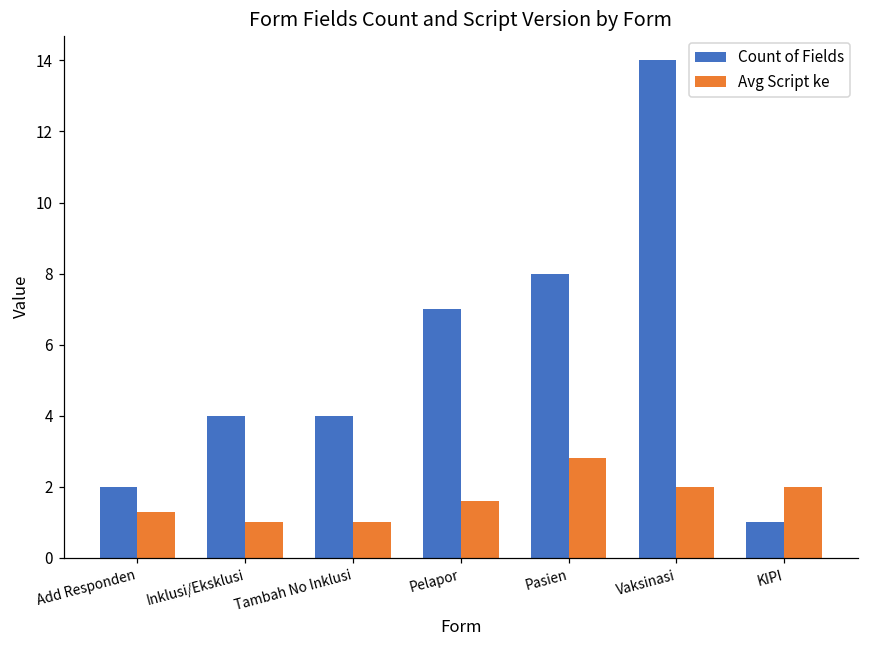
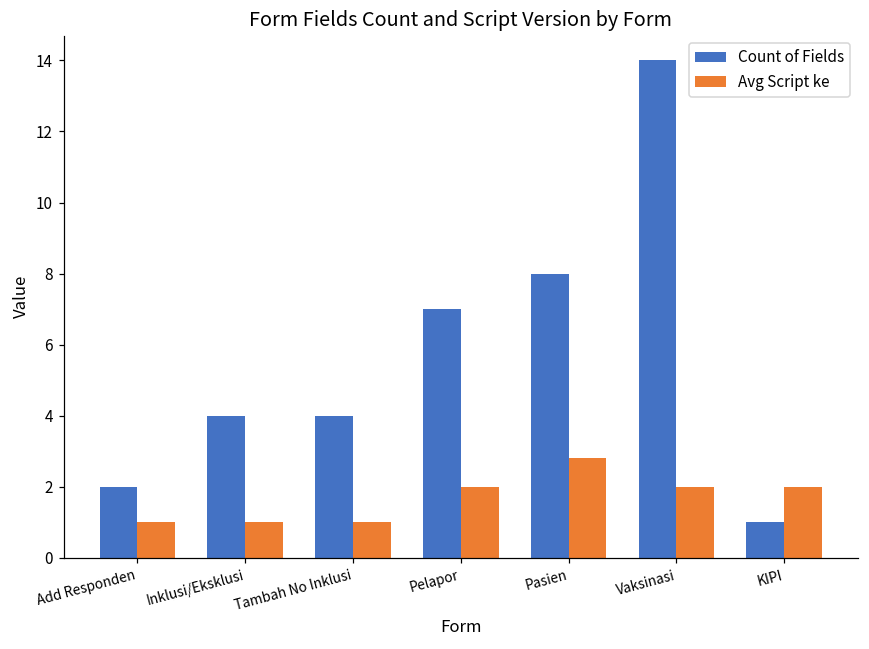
Avg Script ke, Add Responden: 1.3 -> 1.0
Avg Script ke, Pelapor: 1.6 -> 2.0
